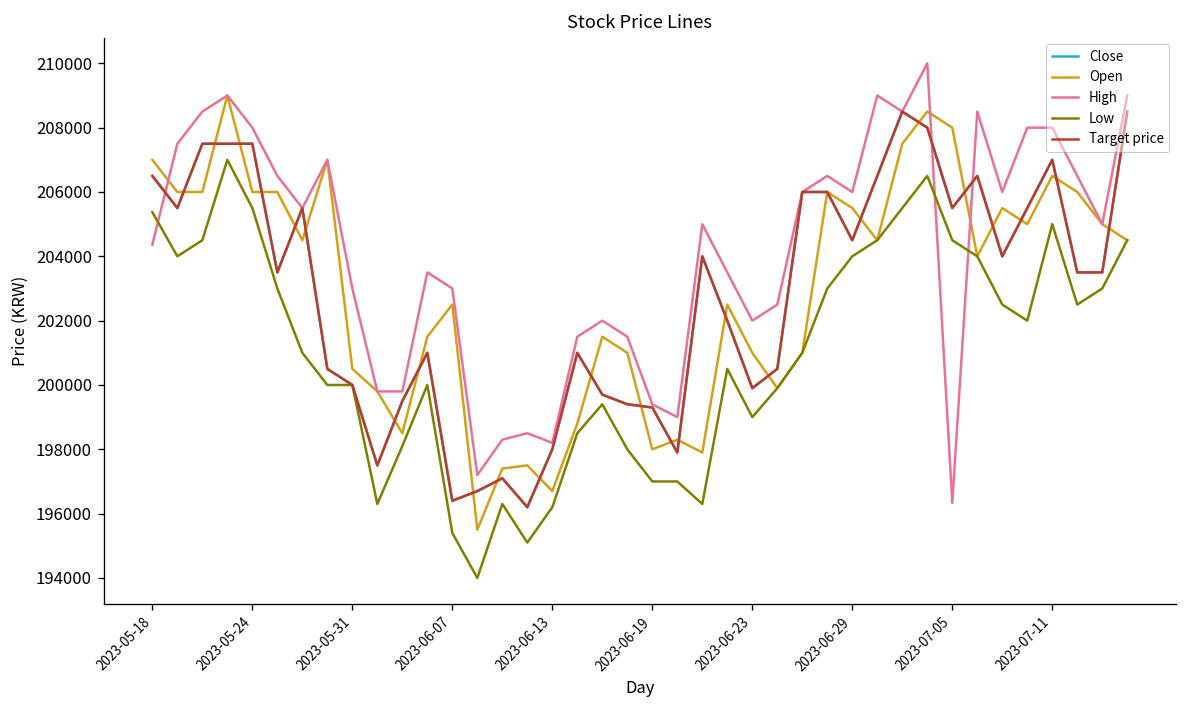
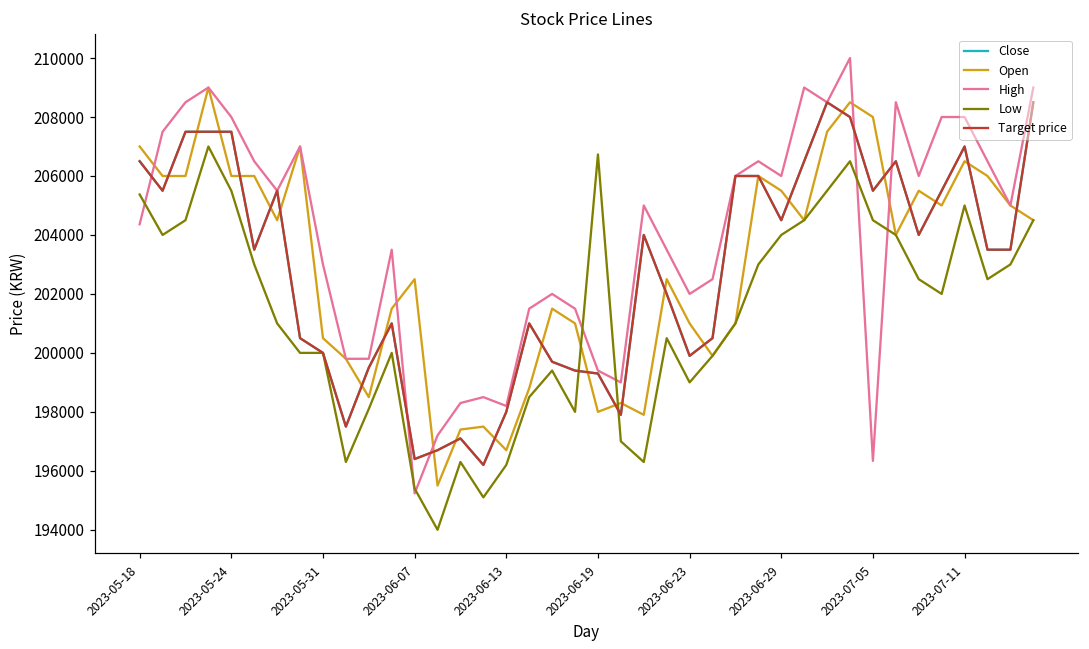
High, 2023-06-07: 203000 -> 195200
Low, 2023-06-19: 197000 -> 206700
